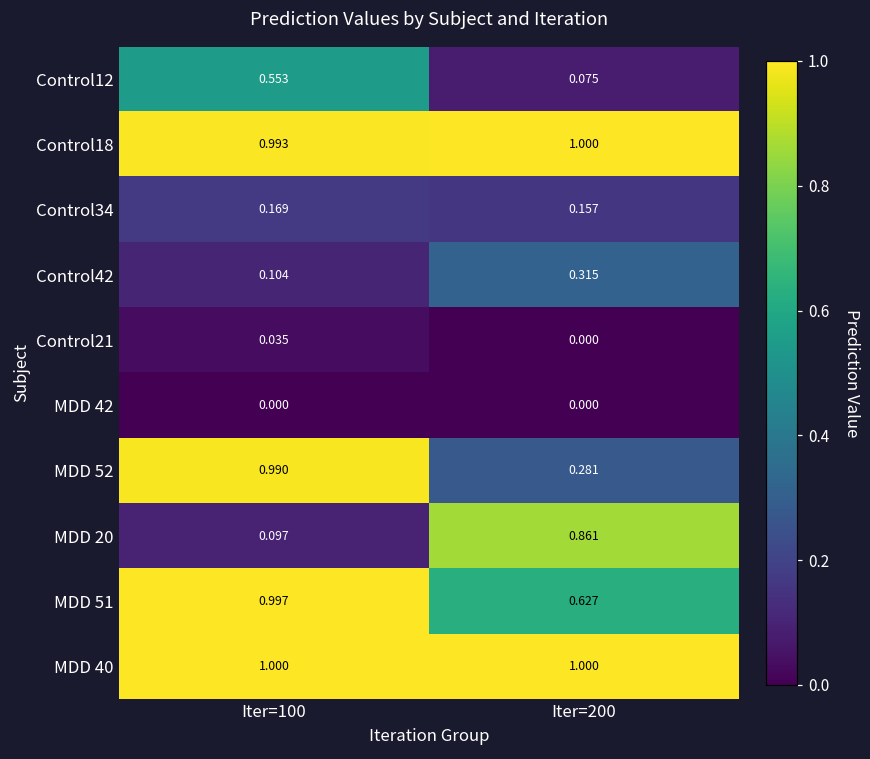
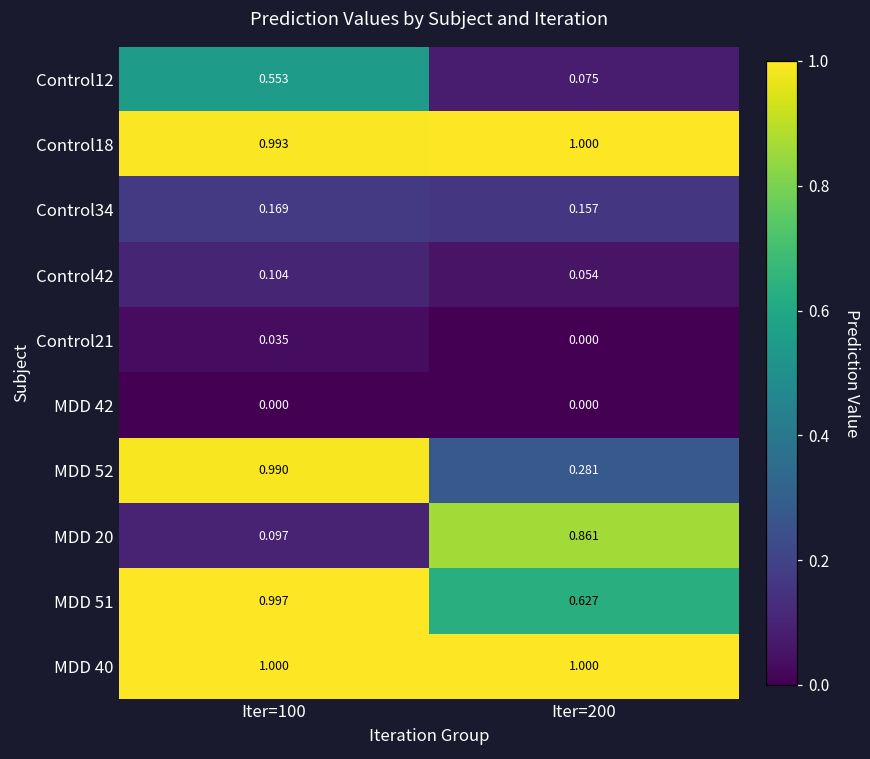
Control42, Iter=200: 0.315 -> 0.054
